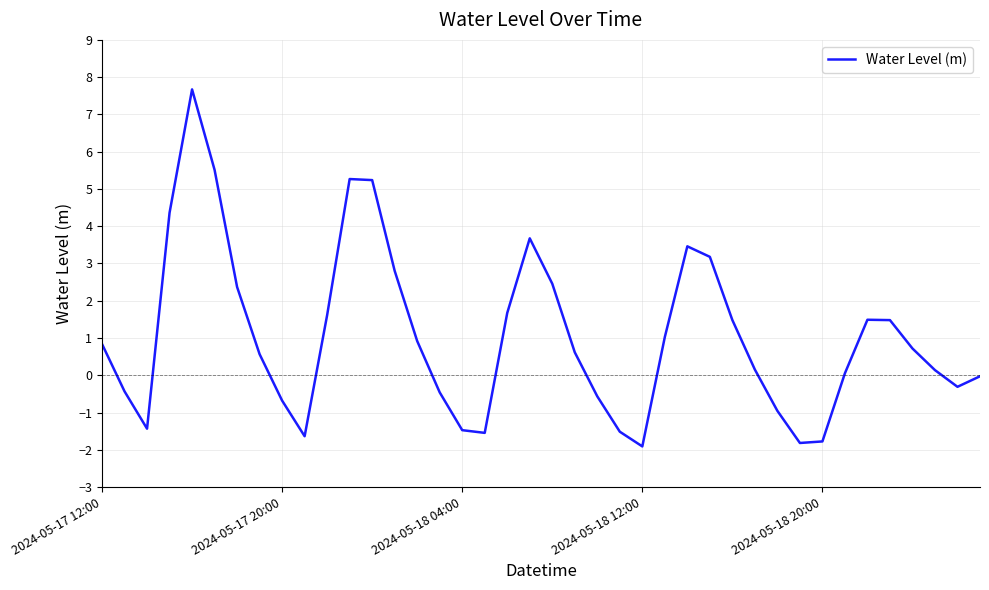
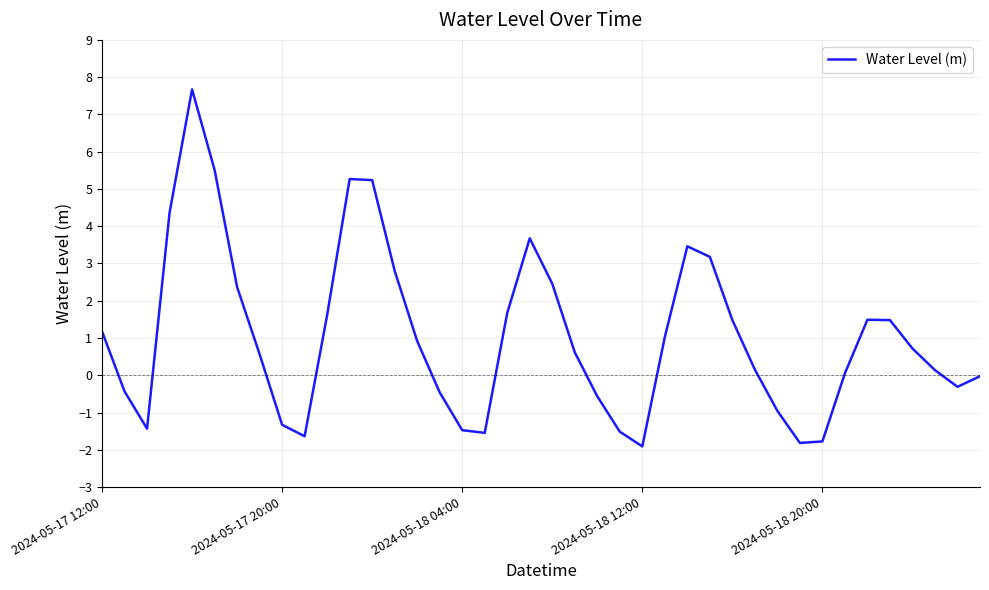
2024-05-17 12:00: 0.8 -> 1.2
2024-05-17 20:00: -0.7 -> -1.3
